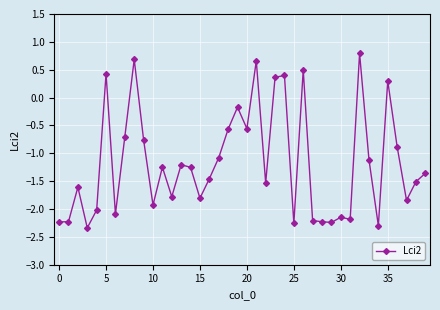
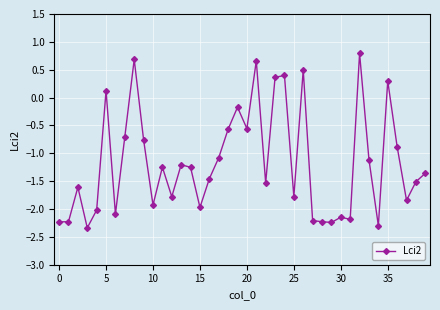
5: 0.4 -> 0.1
15: -1.8 -> -2.0
25: -2.3 -> -1.8
